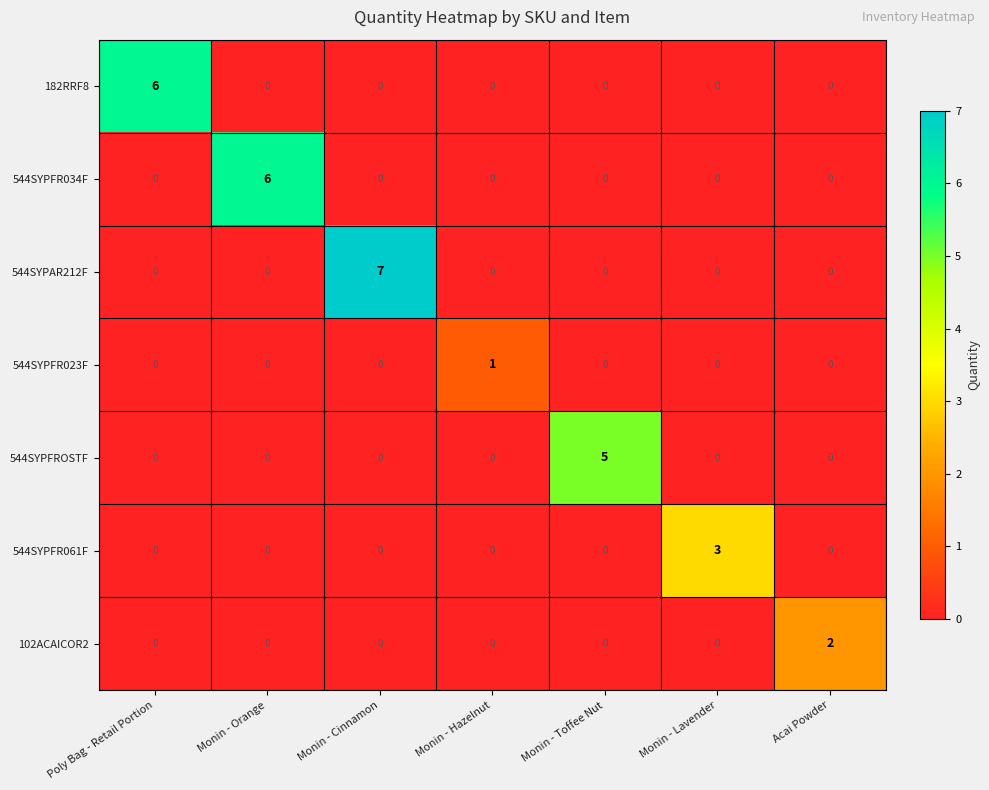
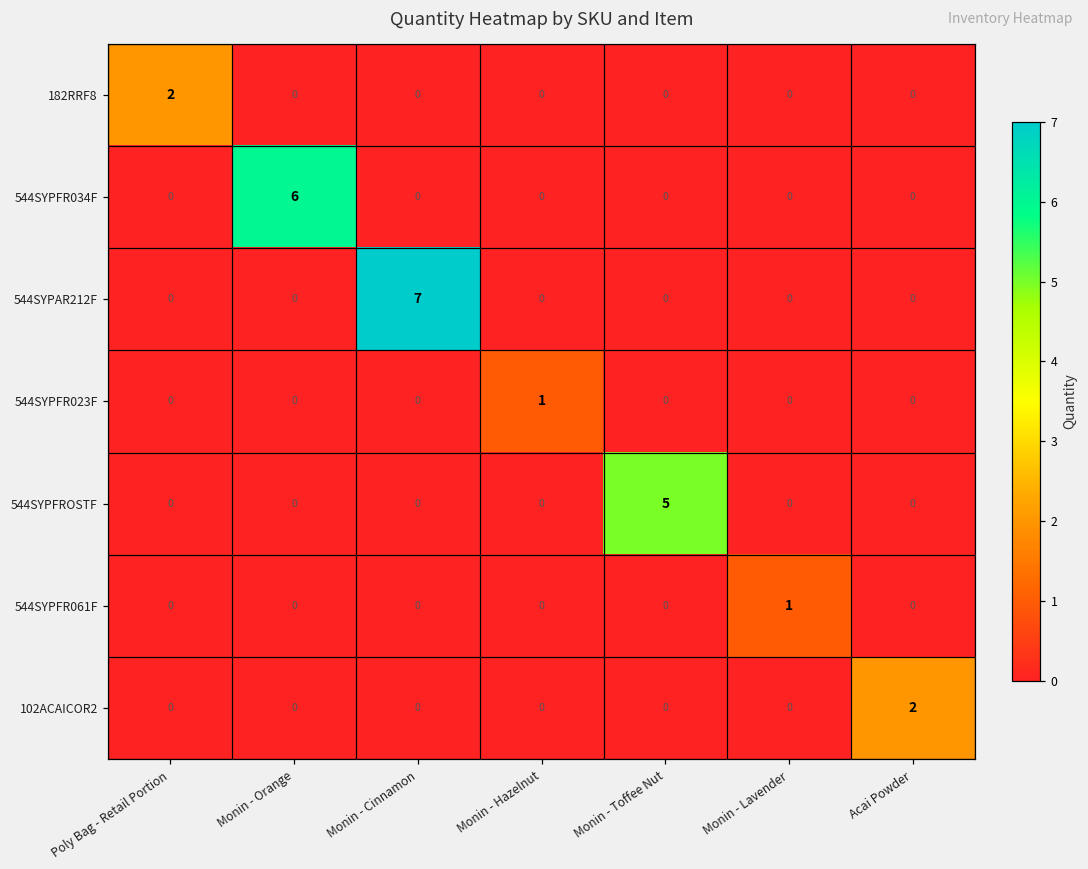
182RRF8, Poly Bag - Retail Portion: 6 -> 2
544SYPFR061F, Monin - Lavender: 3 -> 1
